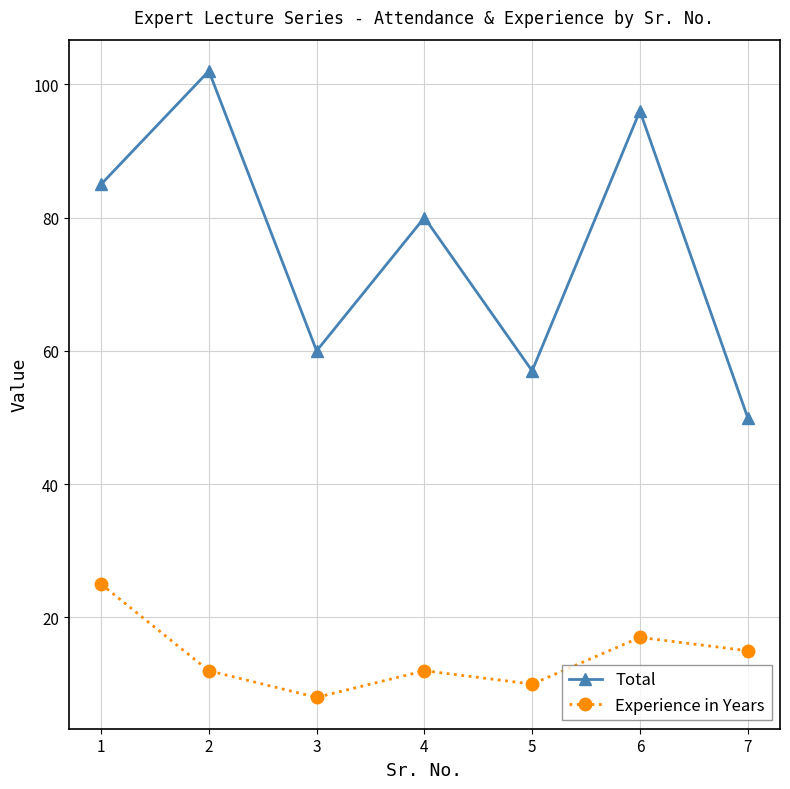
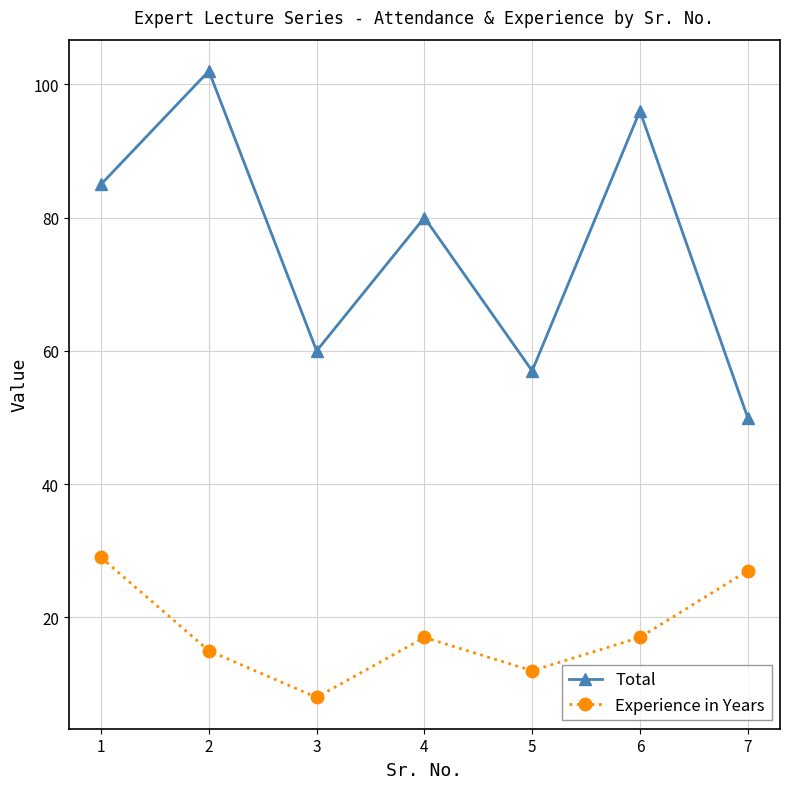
Experience in Years, 1: 25 -> 29
Experience in Years, 2: 12 -> 15
Experience in Years, 4: 12 -> 17
Experience in Years, 5: 10 -> 12
Experience in Years, 7: 15 -> 27
